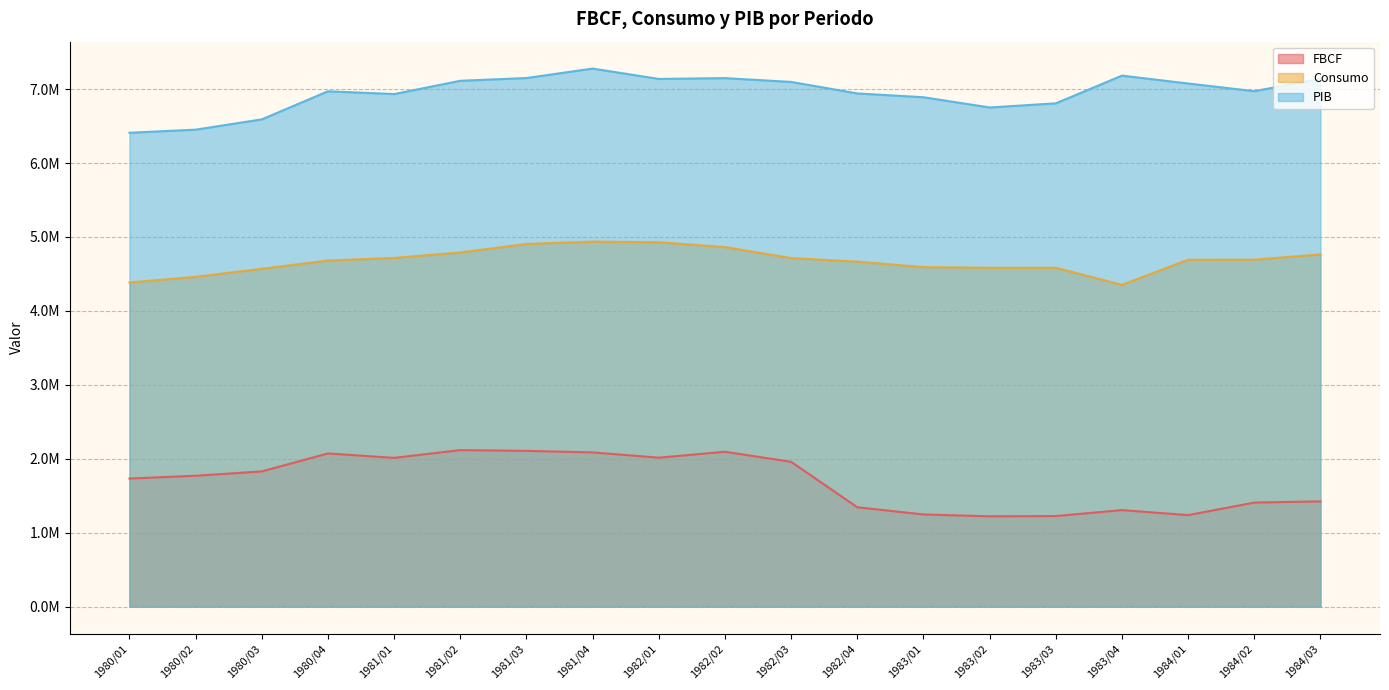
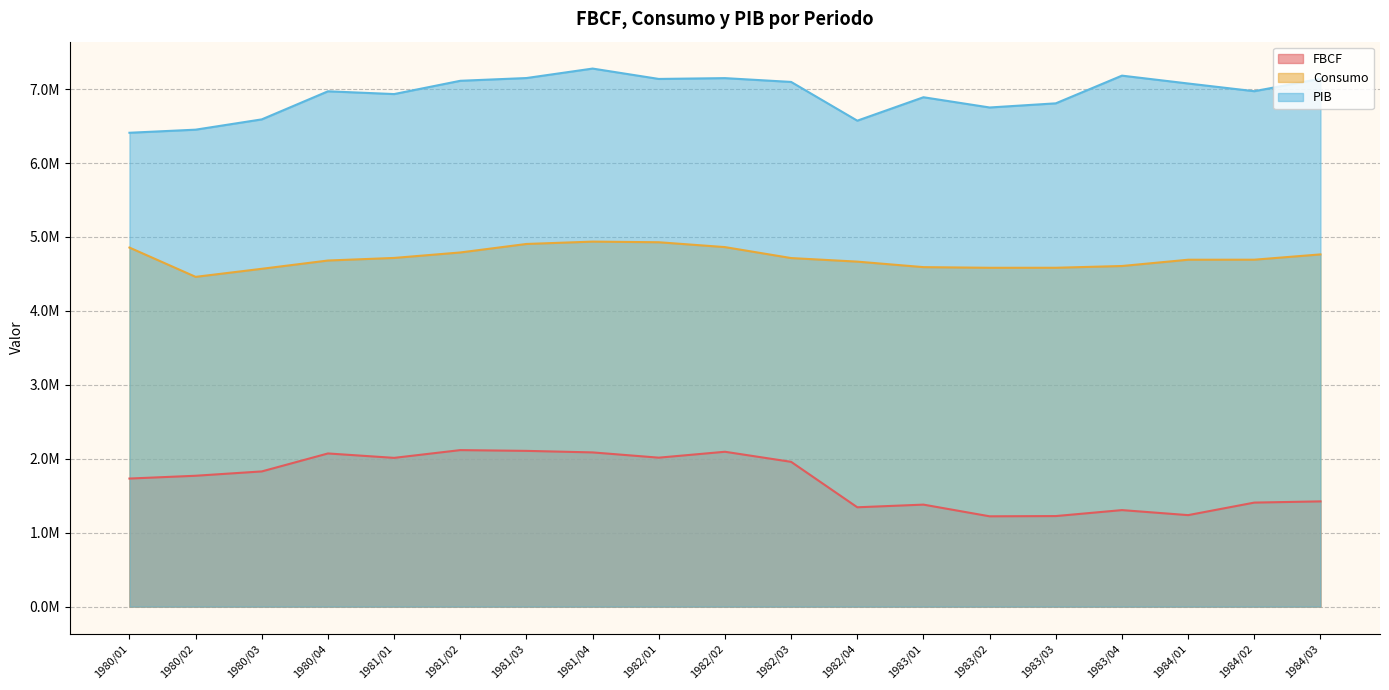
Consumo, 1980/01: 4400000 -> 4900000
PIB, 1982/04: 6900000 -> 6600000
FBCF, 1983/01: 1200000 -> 1400000
Consumo, 1983/04: 4400000 -> 4600000
